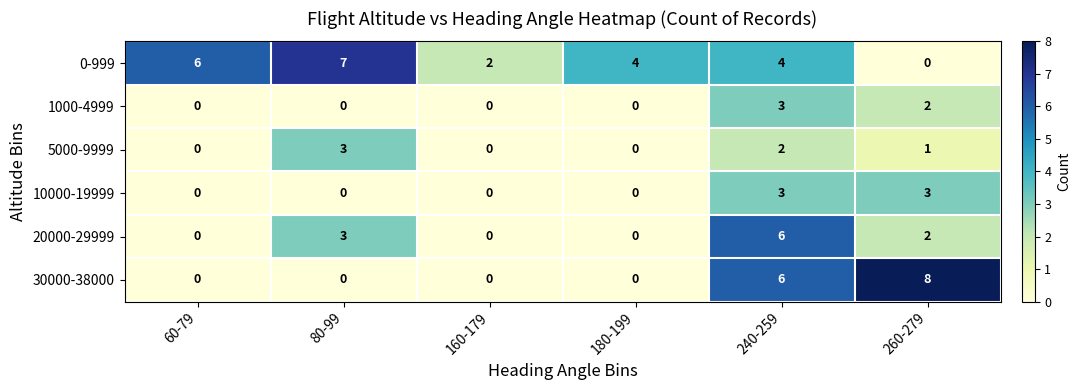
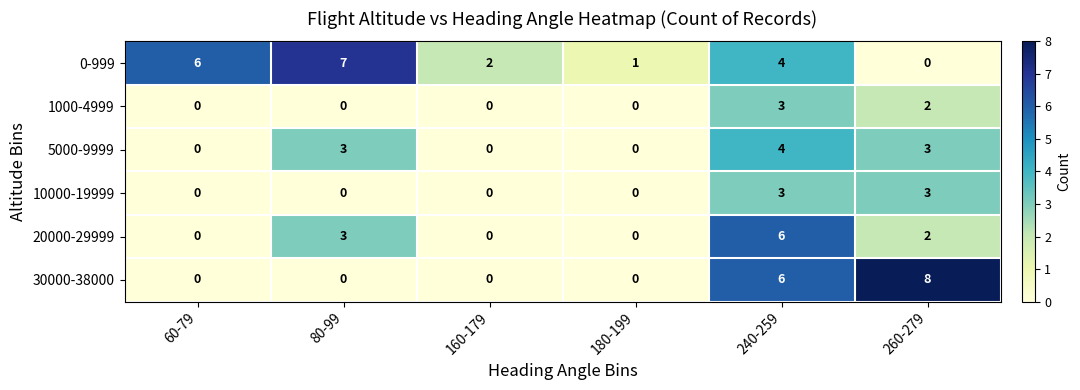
0-999, 180-199: 4 -> 1
5000-9999, 240-259: 2 -> 4
5000-9999, 260-279: 1 -> 3
